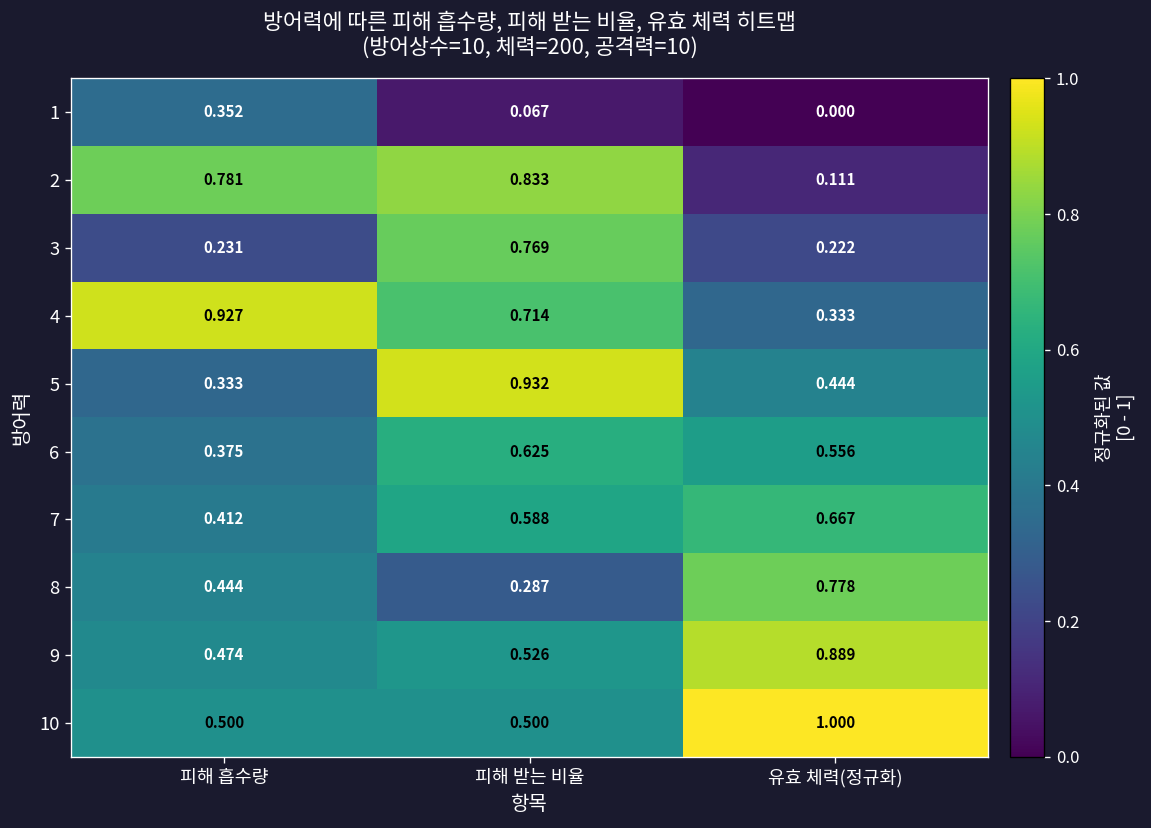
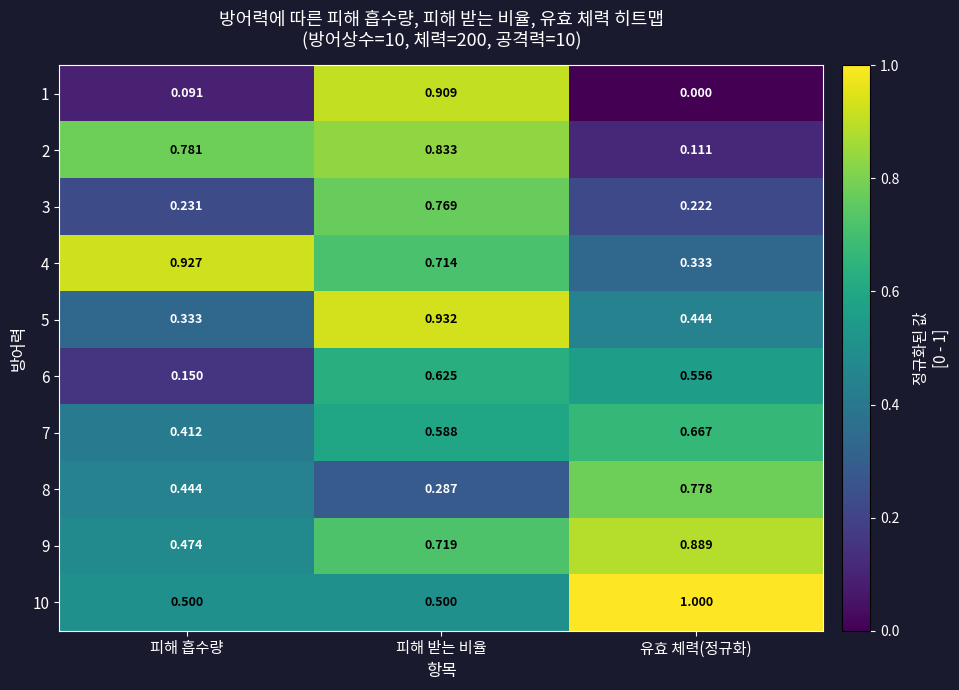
1, 피해 흡수량: 0.352 -> 0.091
1, 피해 받는 비율: 0.067 -> 0.909
6, 피해 흡수량: 0.375 -> 0.150
9, 피해 받는 비율: 0.526 -> 0.719
